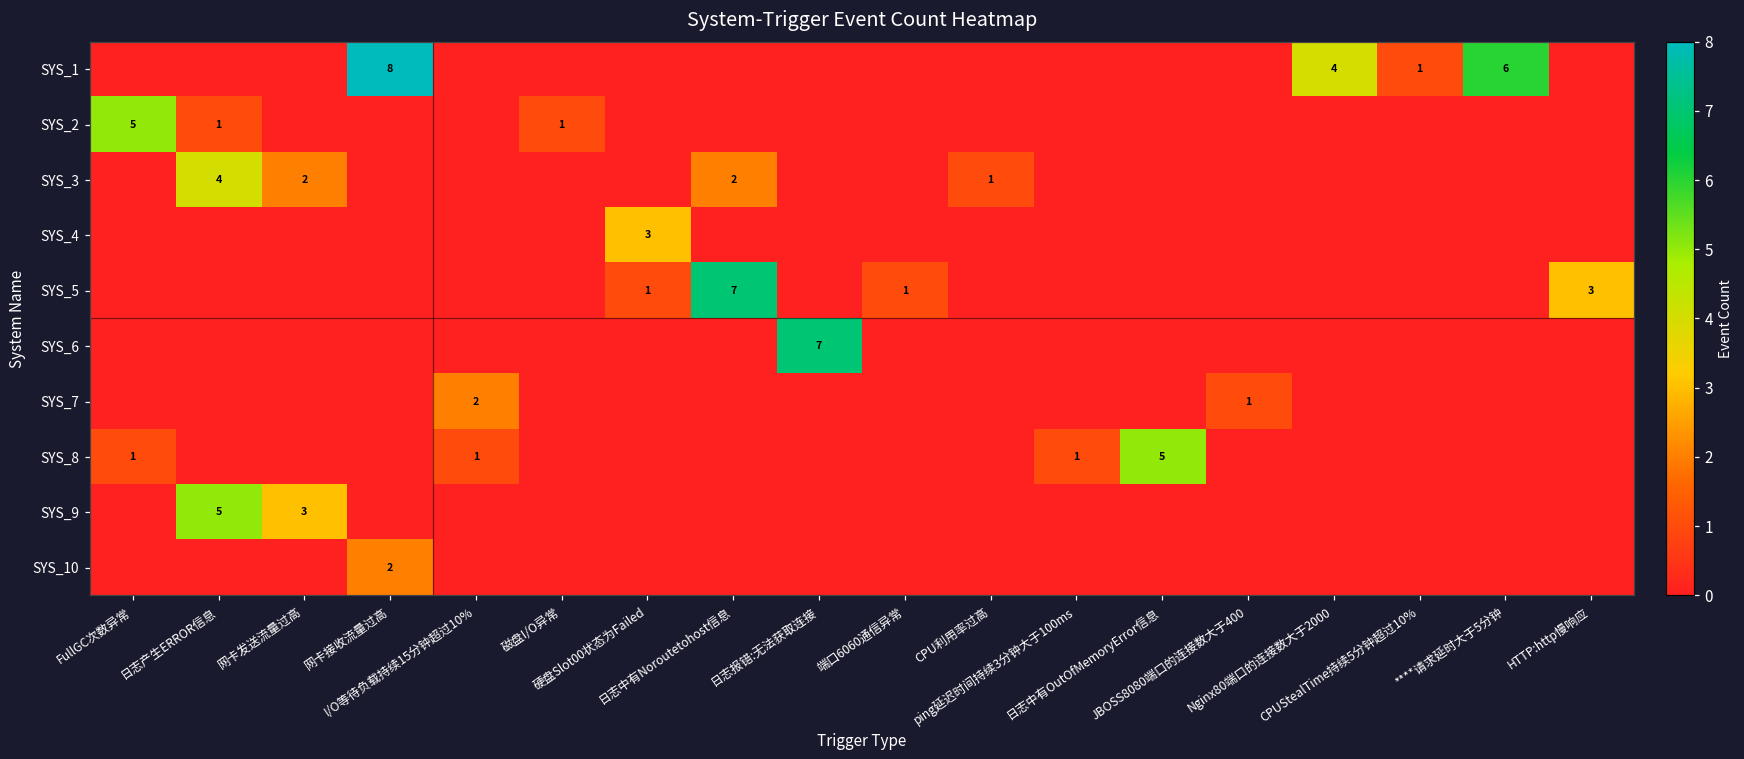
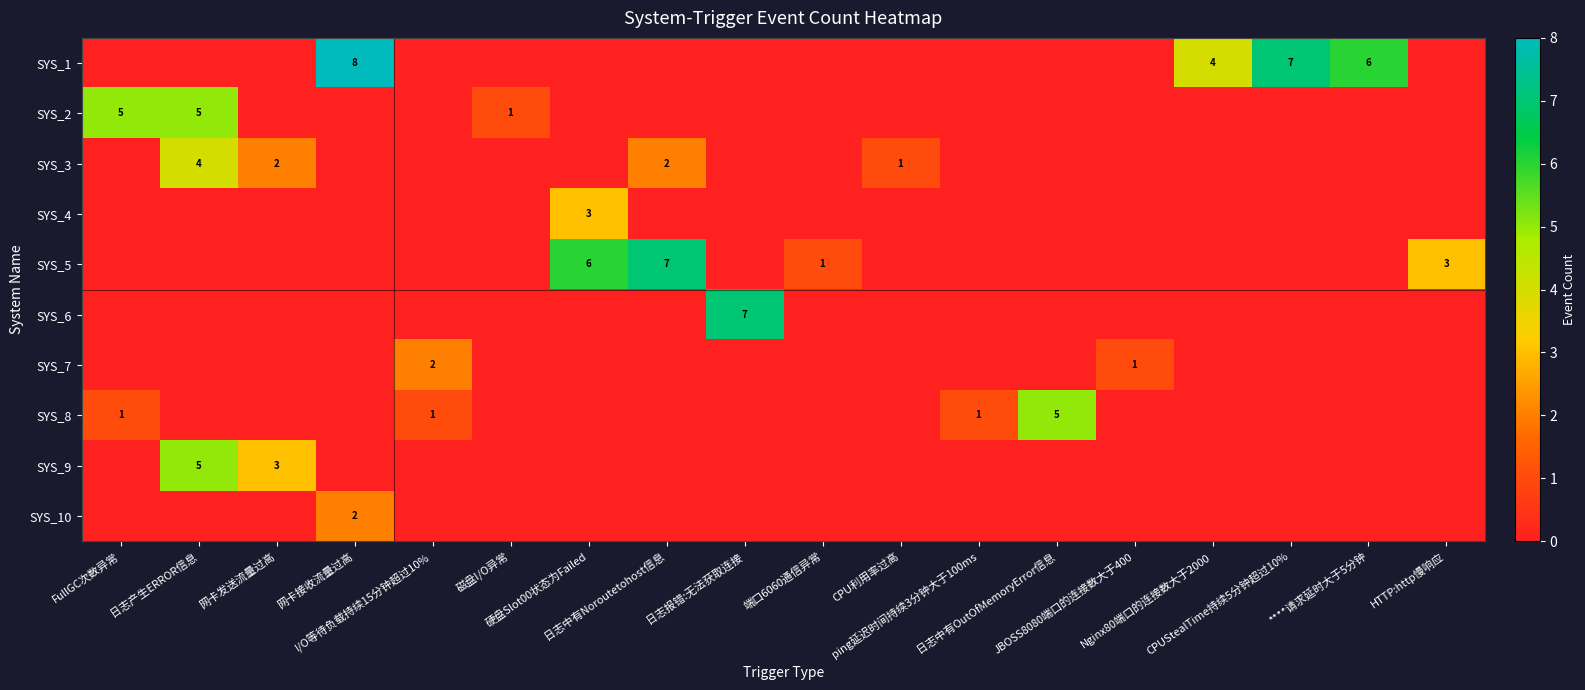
SYS_1, CPUStealTime持续5分钟超过10%: 1 -> 7
SYS_2, 日志产生ERROR信息: 1 -> 5
SYS_5, 硬盘Slot00状态为Failed: 1 -> 6
